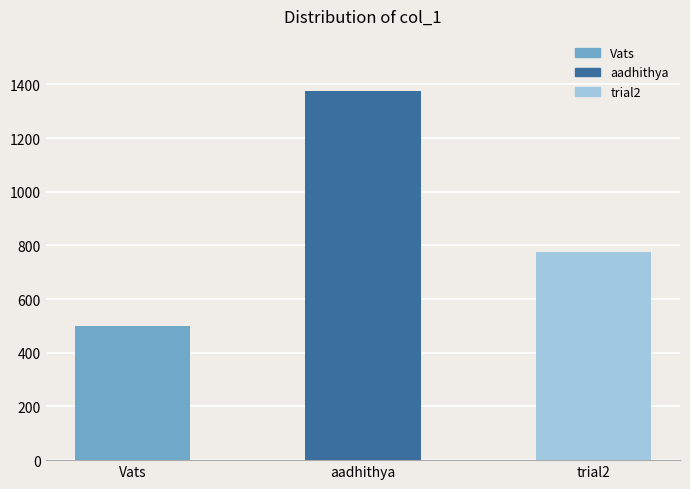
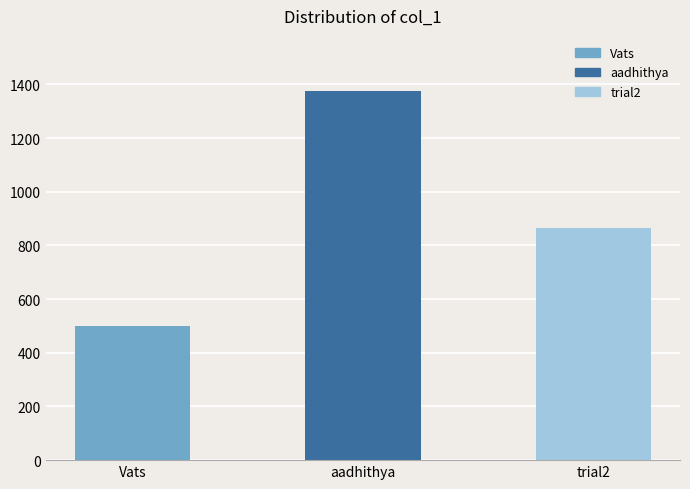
trial2: 780 -> 860
